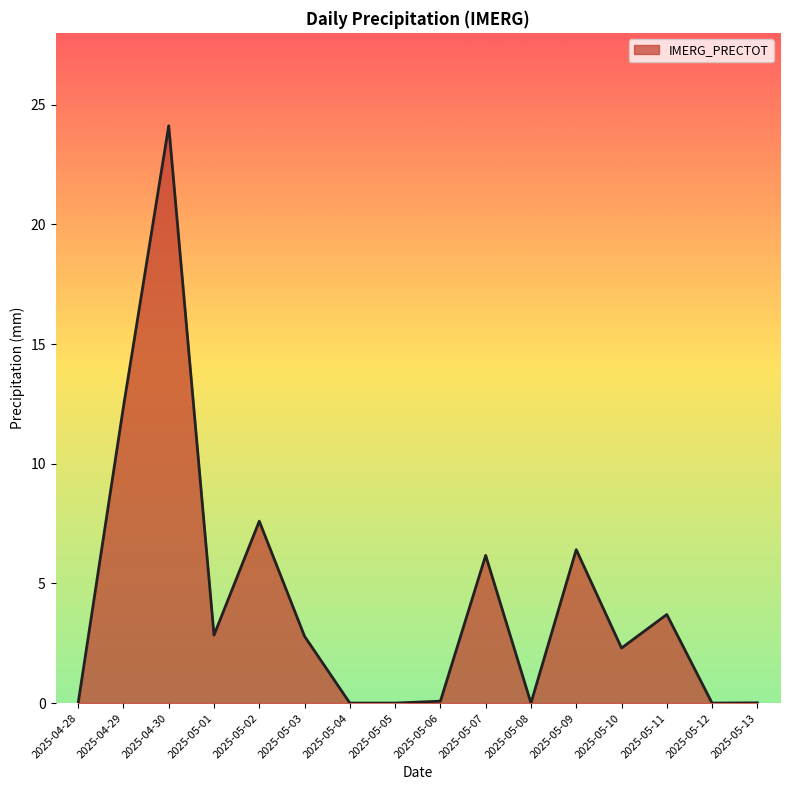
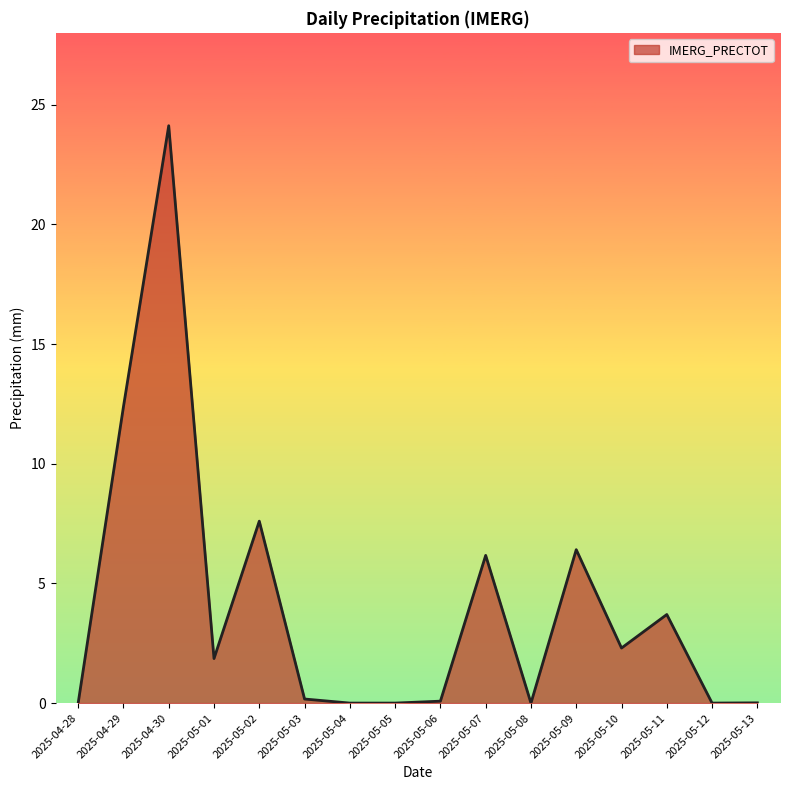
2025-05-01: 2.8 -> 1.9
2025-05-03: 2.8 -> 0.2
